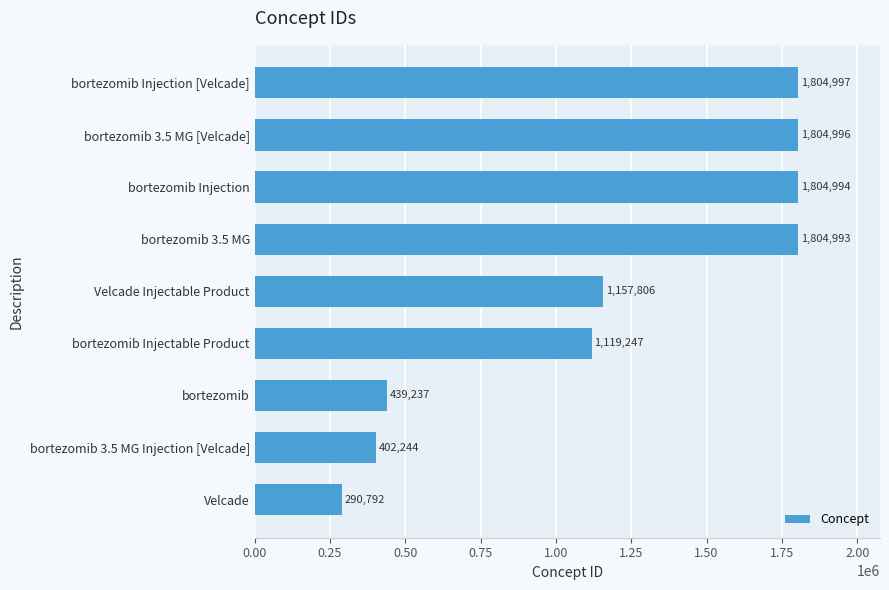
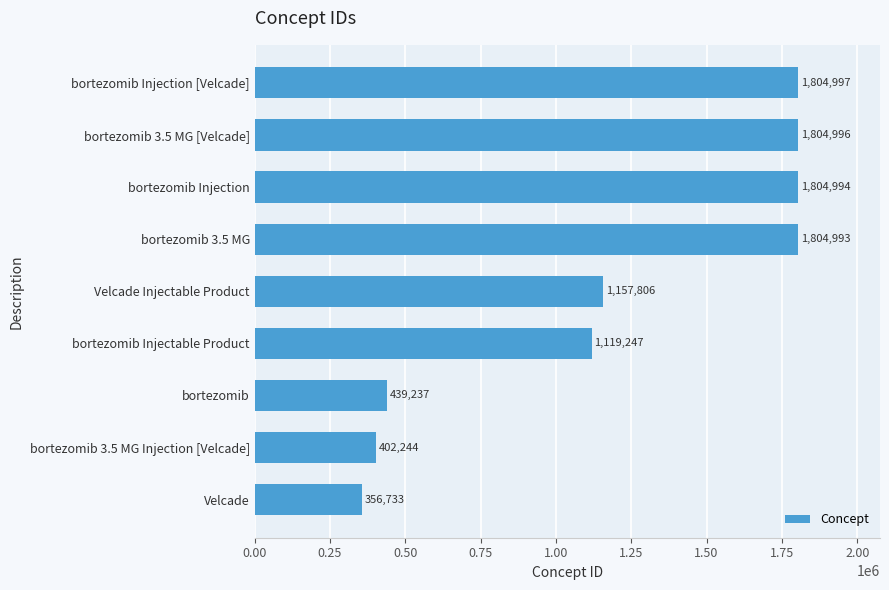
Velcade: 290,792 -> 356,733
